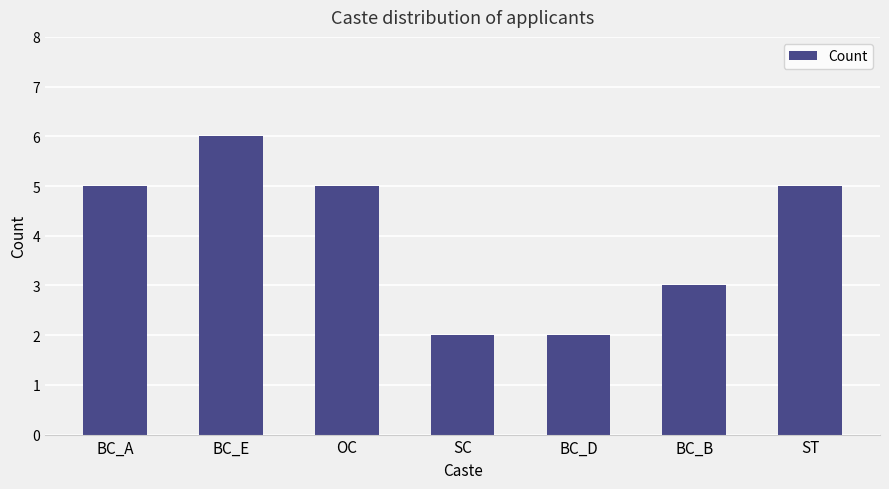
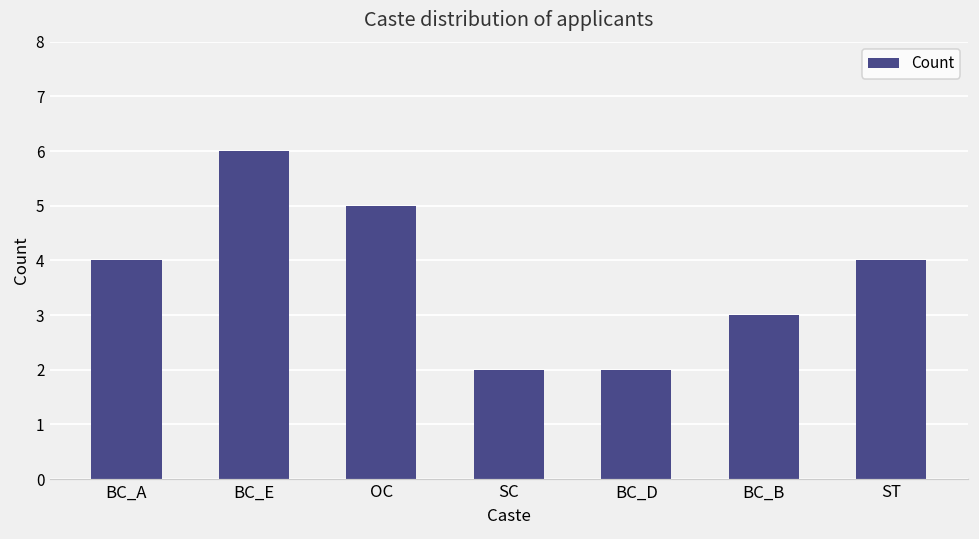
BC_A: 5 -> 4
ST: 5 -> 4
